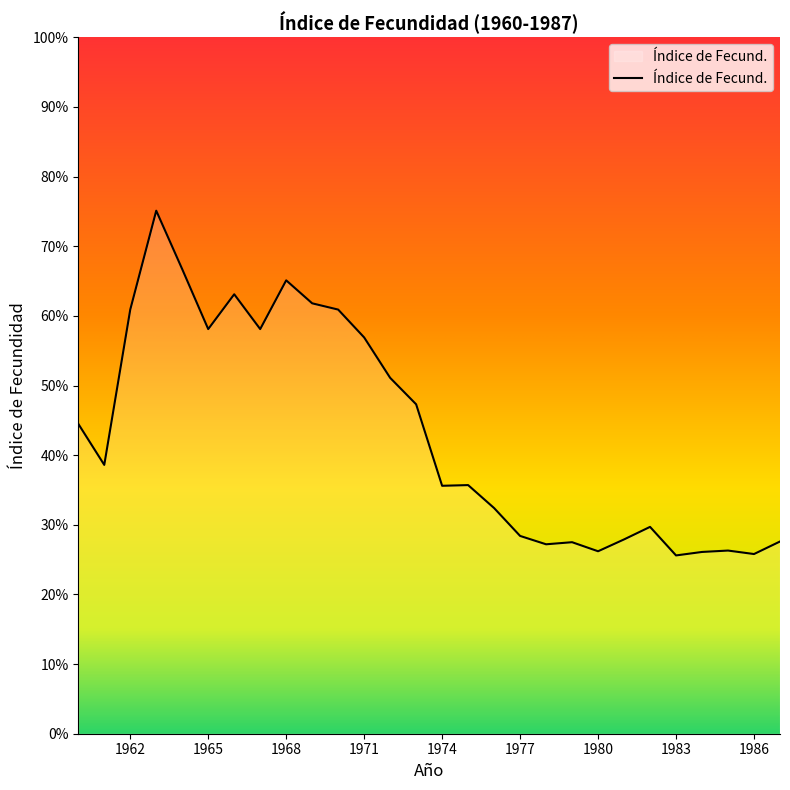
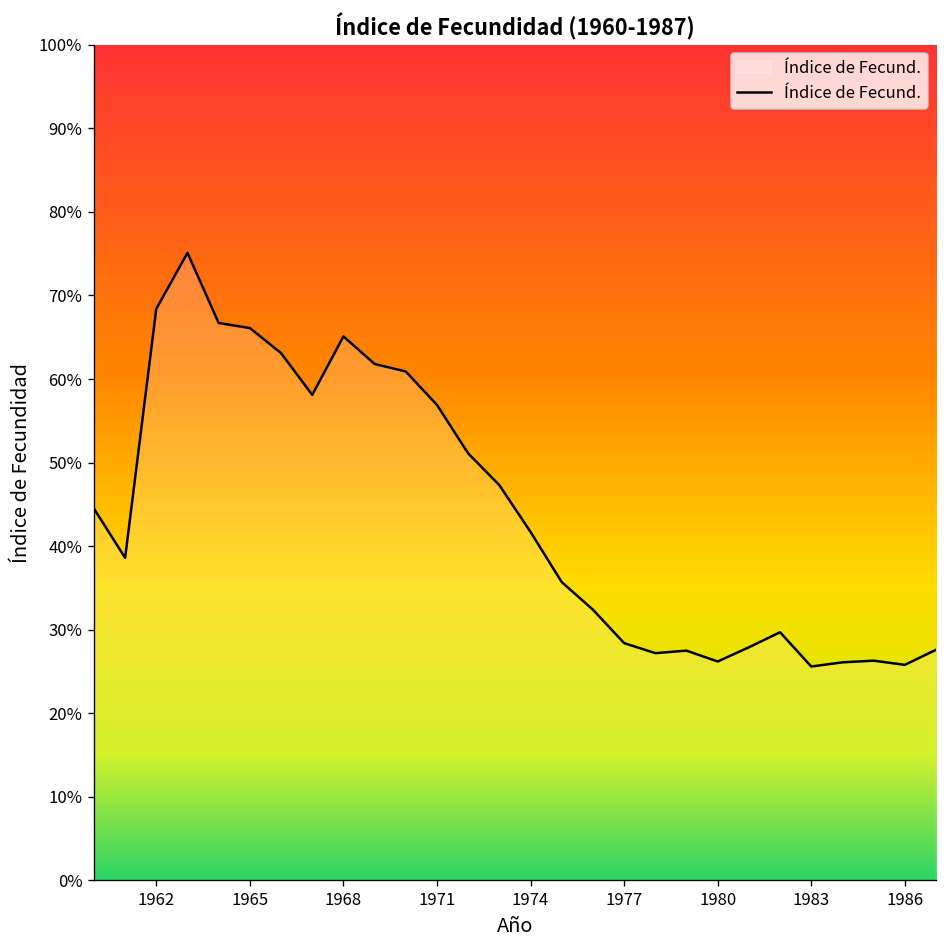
1962: 61% -> 68%
1965: 58% -> 66%
1974: 36% -> 42%
